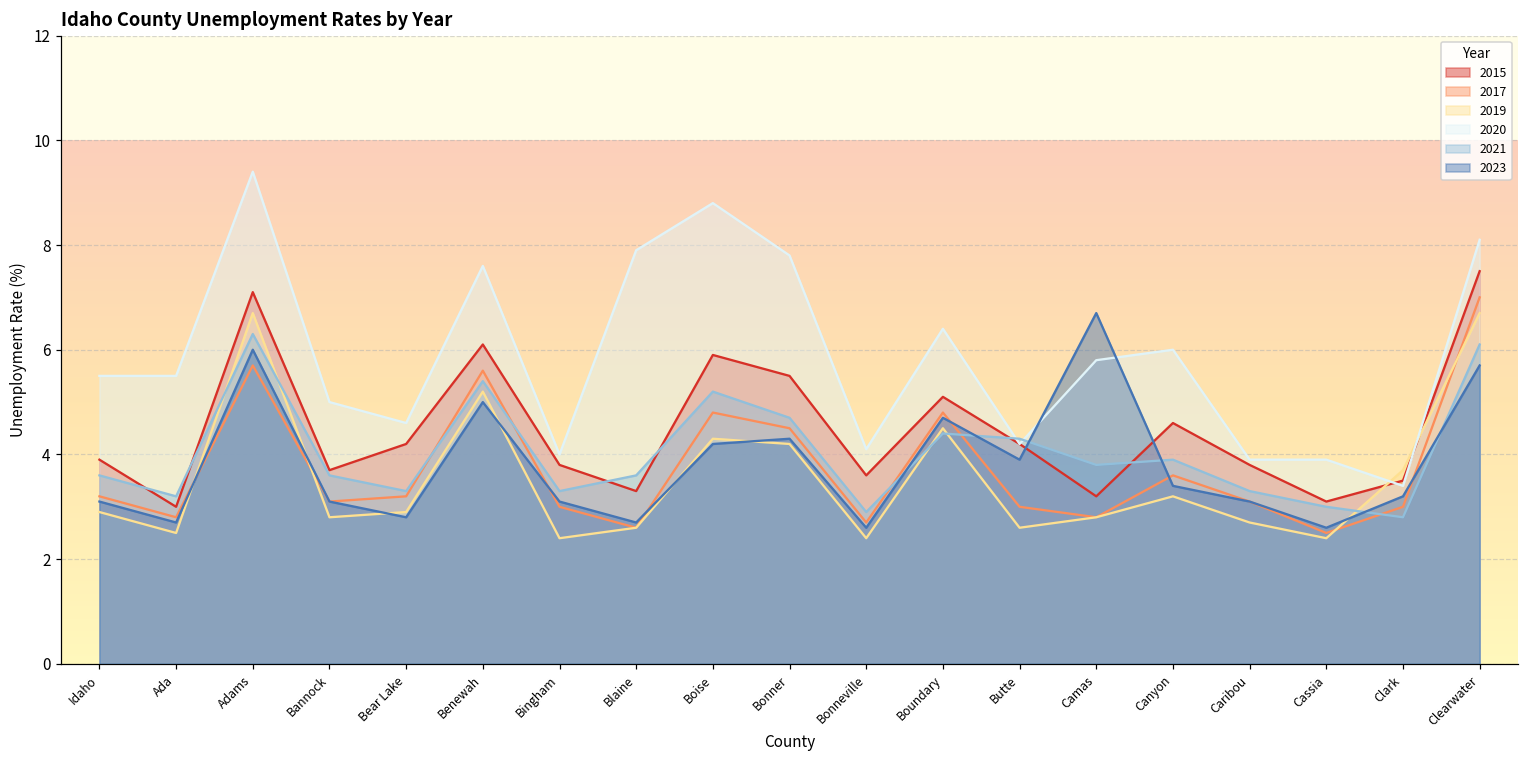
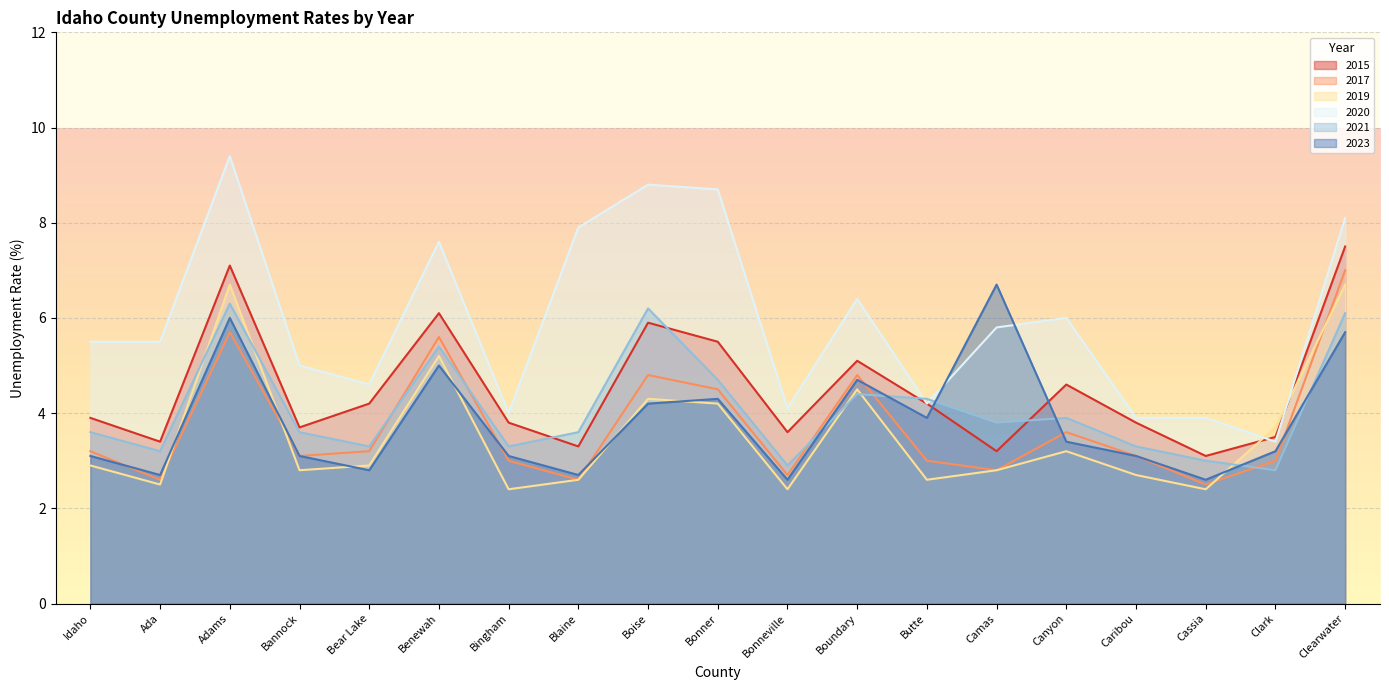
2015, Ada: 3.0 -> 3.4
2017, Ada: 2.8 -> 2.6
2021, Boise: 5.2 -> 6.2
2020, Bonner: 7.8 -> 8.7
